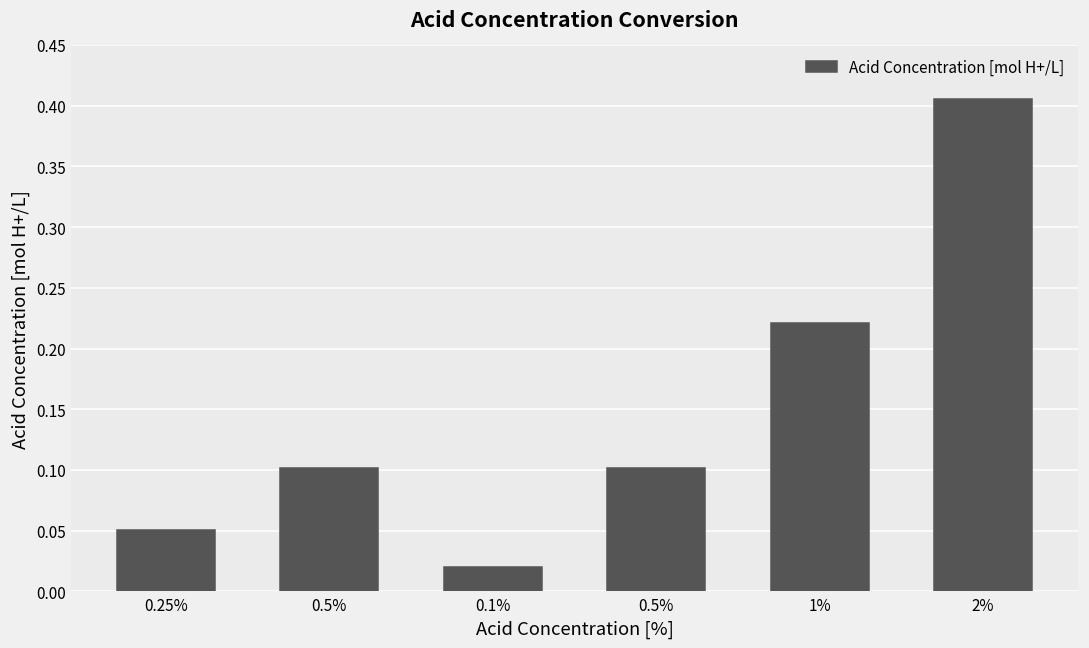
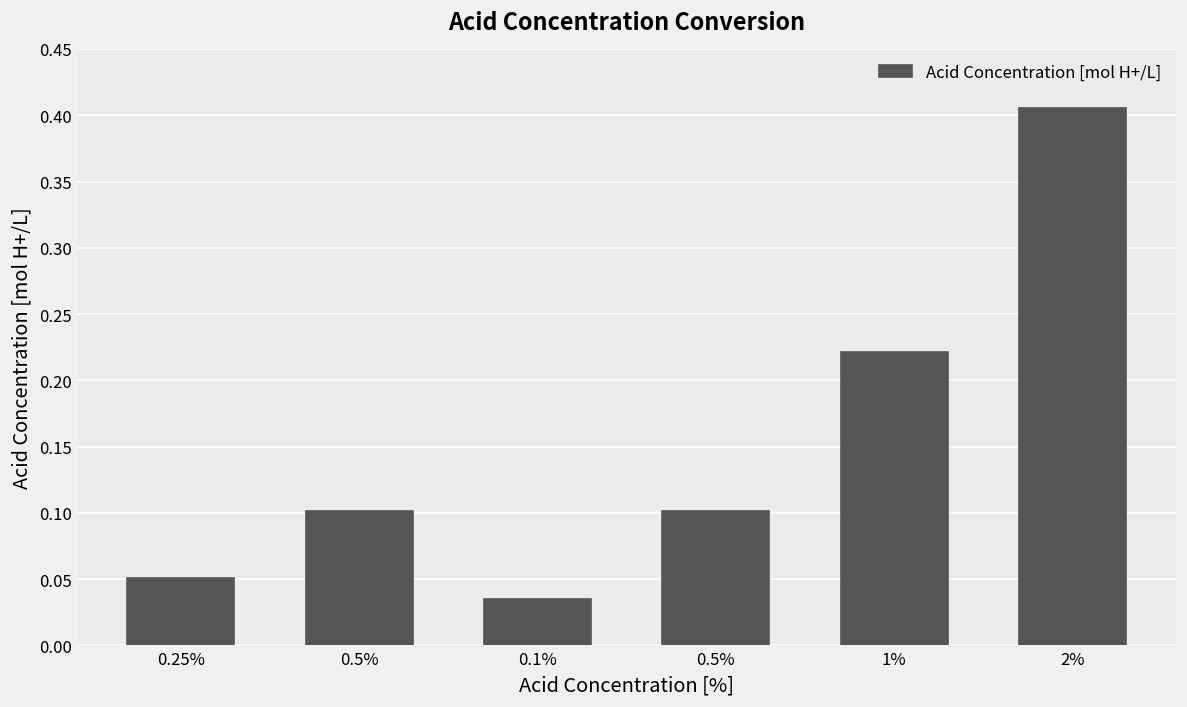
0.1%: 0.020 -> 0.035
